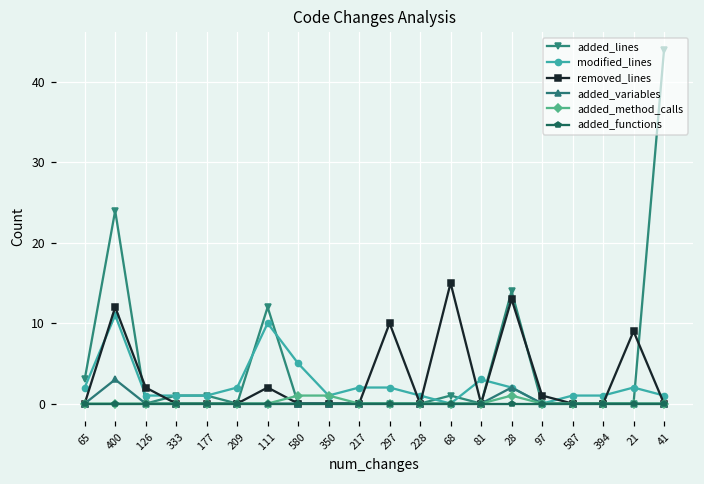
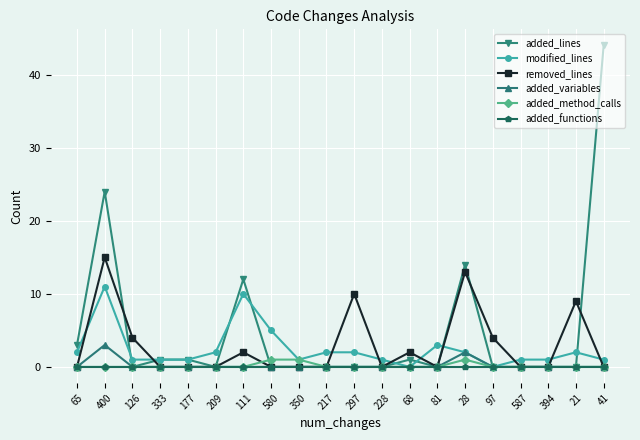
removed_lines, 400: 12 -> 15
removed_lines, 126: 2 -> 4
removed_lines, 68: 15 -> 2
removed_lines, 97: 1 -> 4
